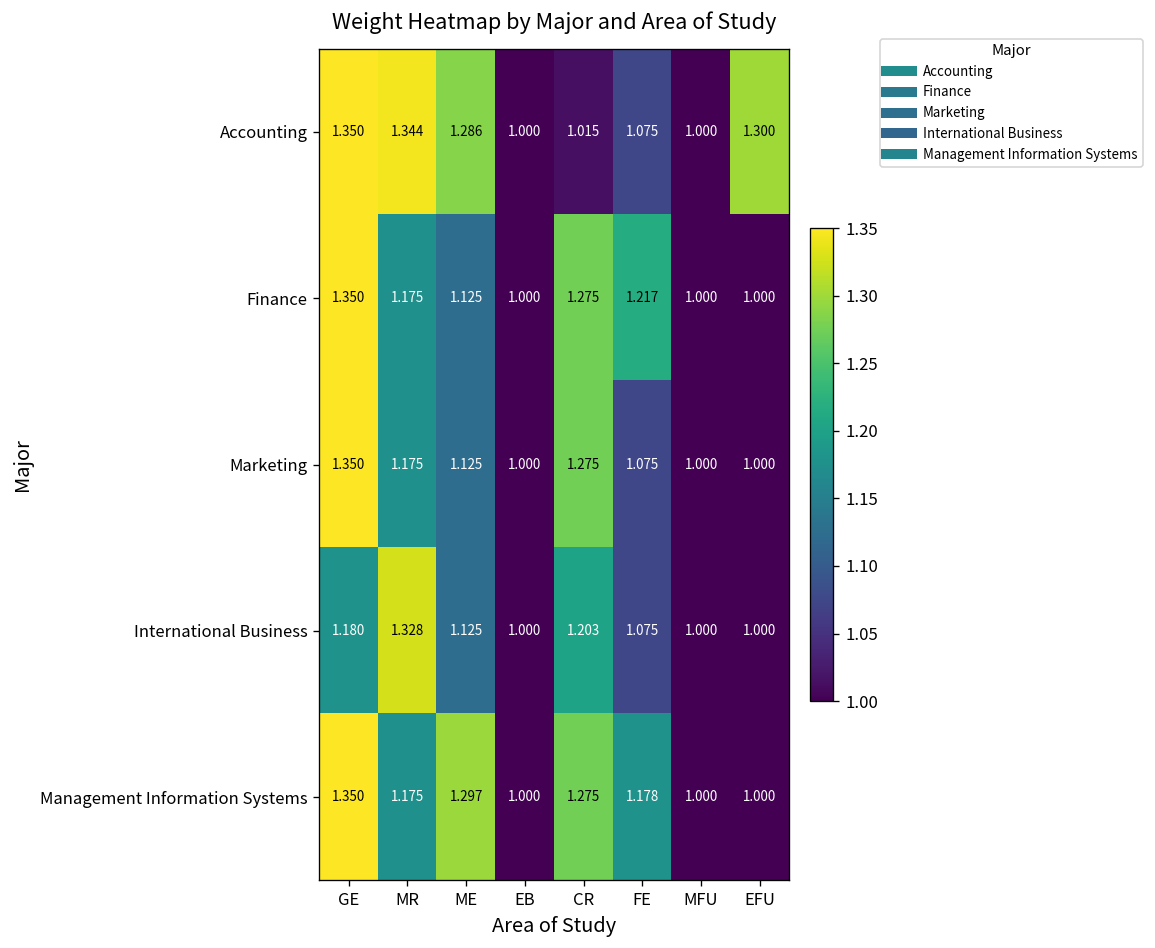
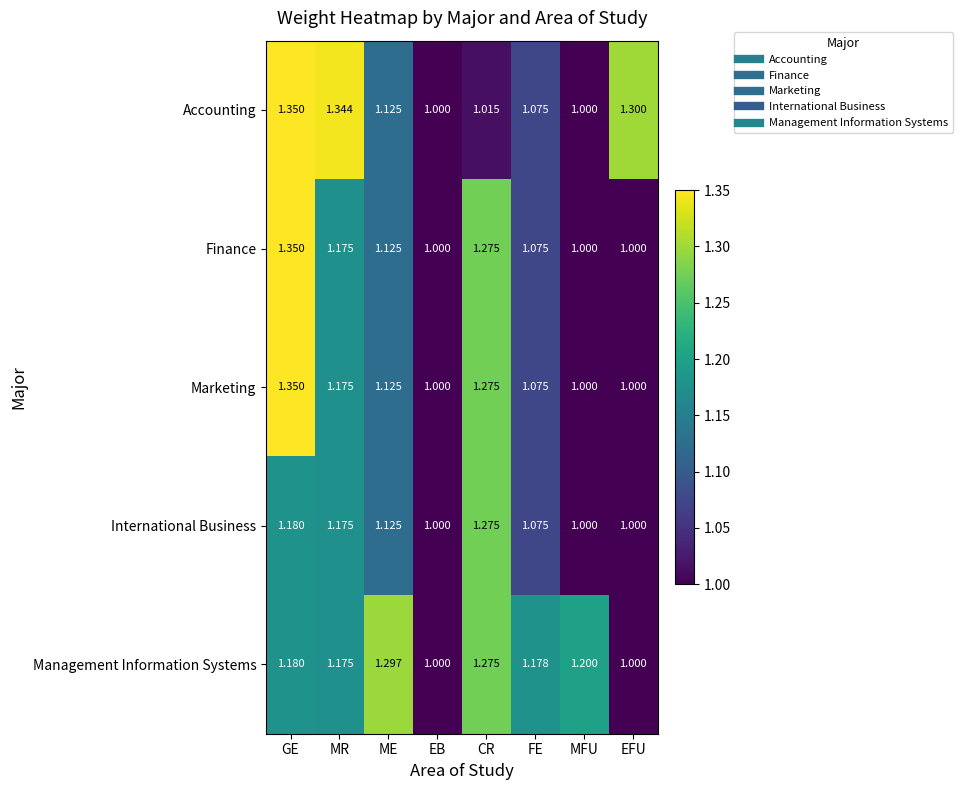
Accounting, ME: 1.286 -> 1.125
Finance, FE: 1.217 -> 1.075
International Business, MR: 1.328 -> 1.175
International Business, CR: 1.203 -> 1.275
Management Information Systems, GE: 1.350 -> 1.180
Management Information Systems, MFU: 1.000 -> 1.200
